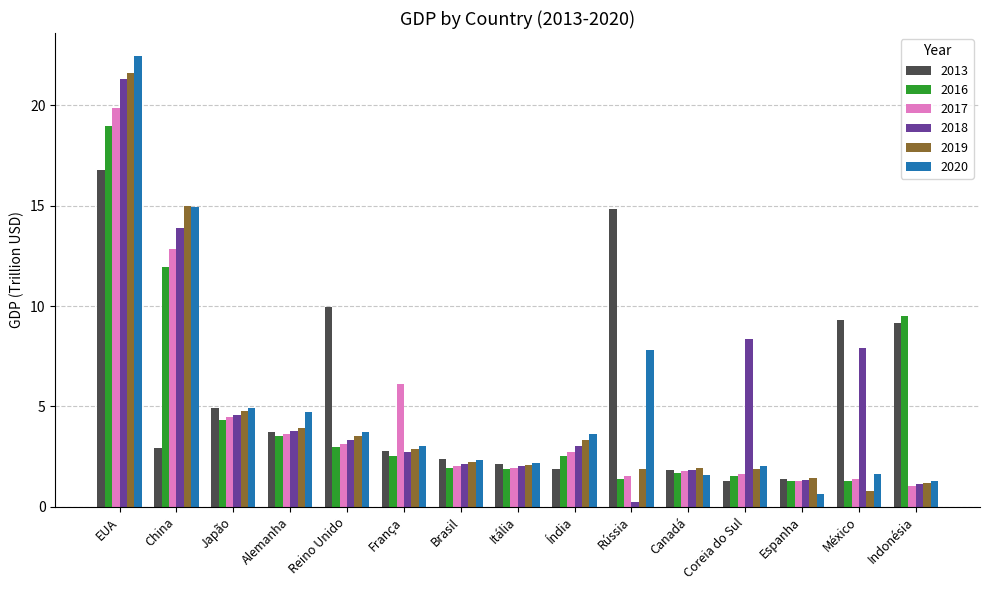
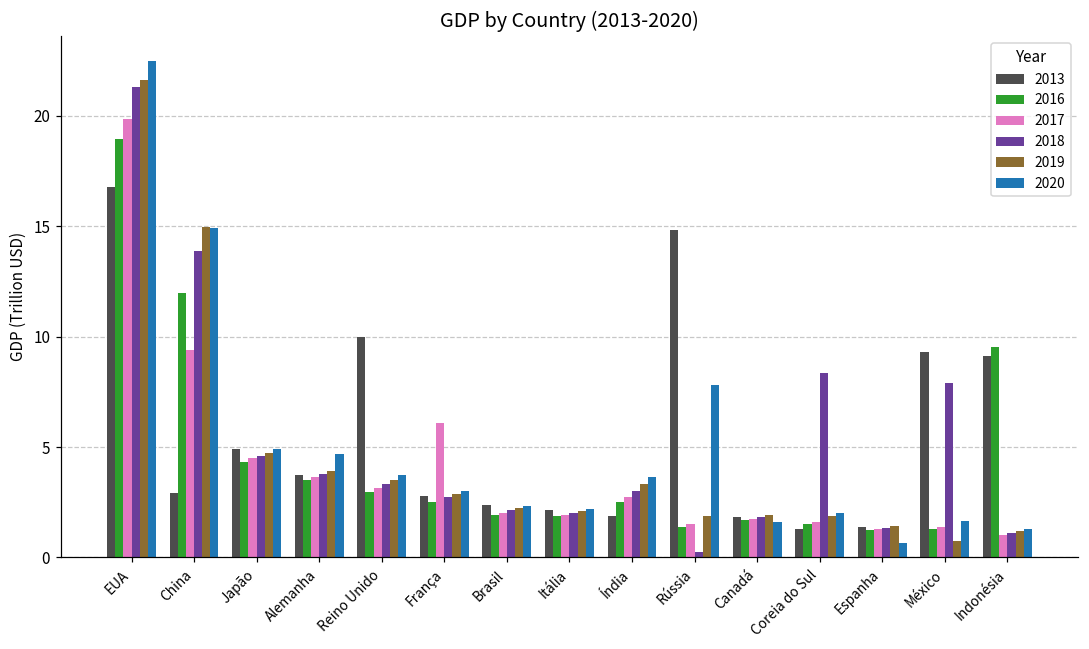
2017, China: 12.9 -> 9.4
